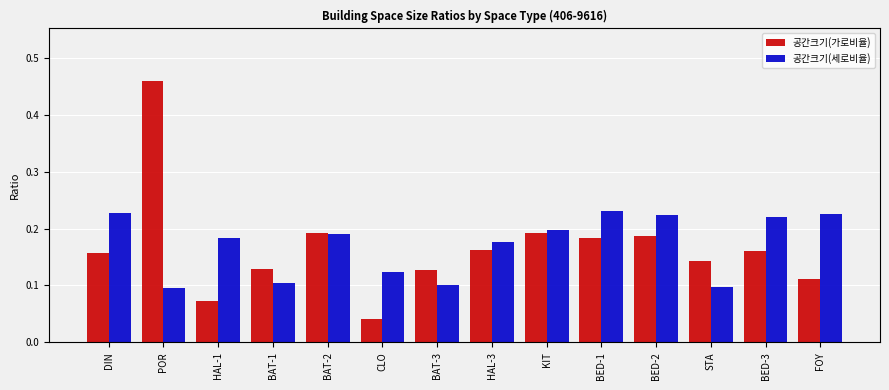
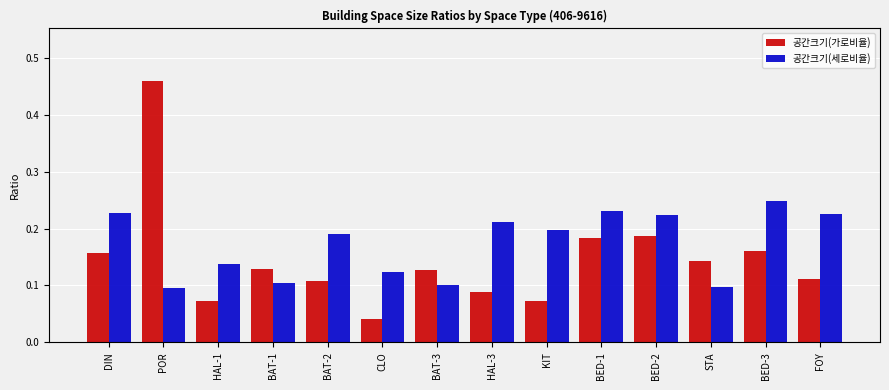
공간크기(세로비율), HAL-1: 0.18 -> 0.14
공간크기(가로비율), BAT-2: 0.19 -> 0.11
공간크기(가로비율), HAL-3: 0.16 -> 0.09
공간크기(세로비율), HAL-3: 0.18 -> 0.21
공간크기(가로비율), KIT: 0.19 -> 0.07
공간크기(세로비율), BED-3: 0.22 -> 0.25
